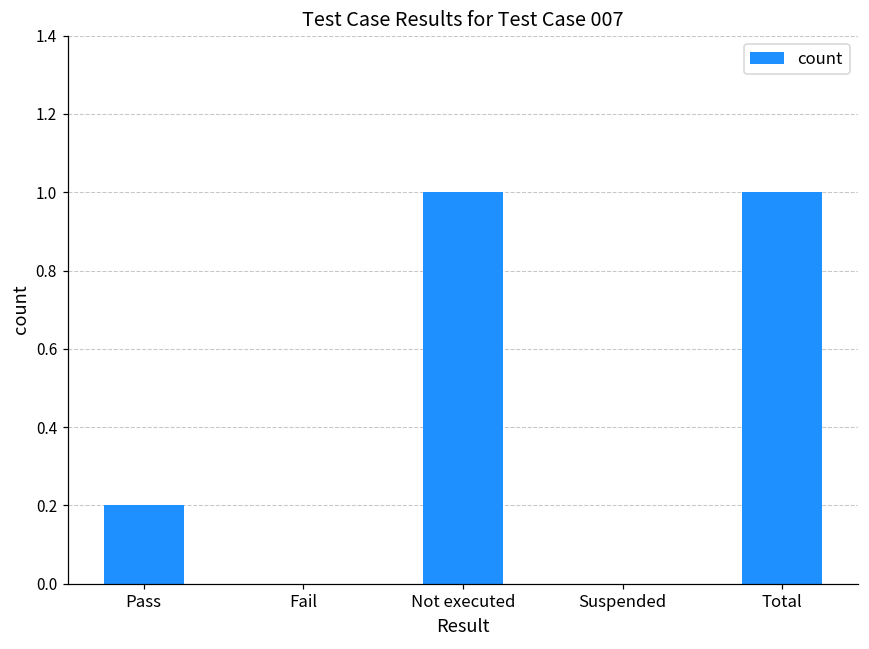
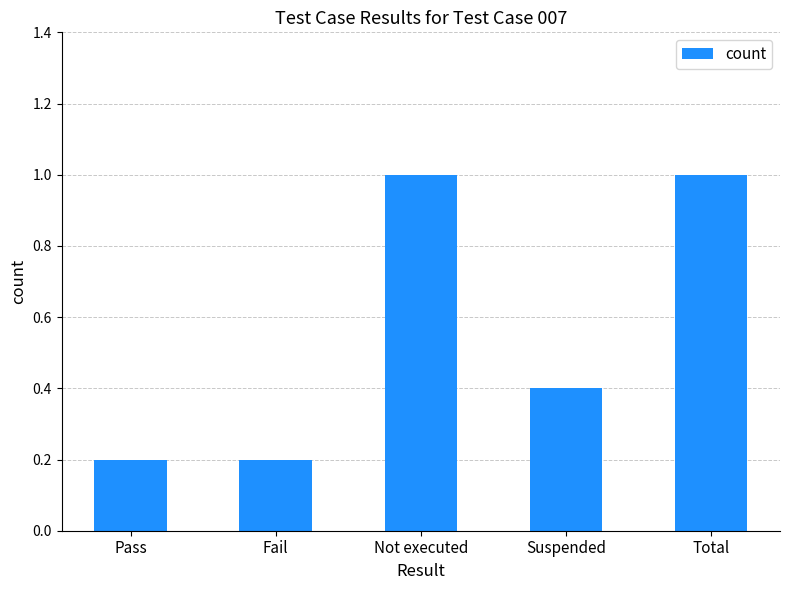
Fail: 0.0 -> 0.2
Suspended: 0.0 -> 0.4
